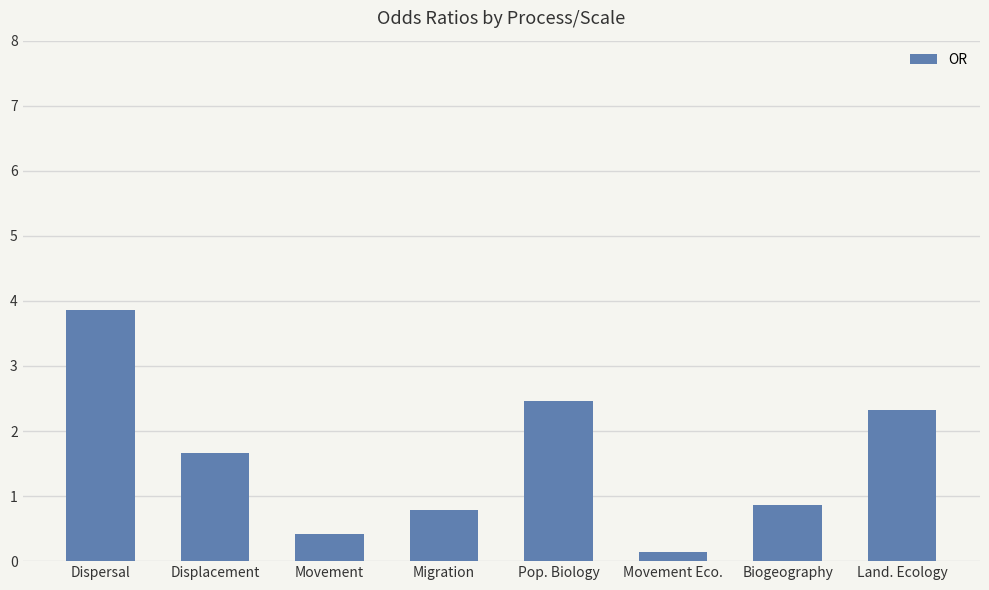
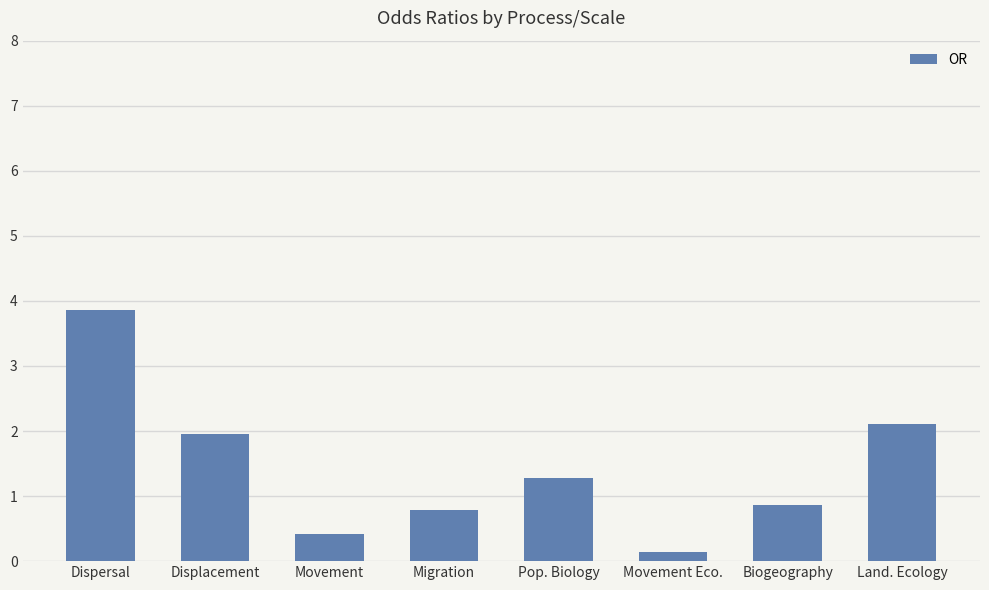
Displacement: 1.7 -> 2.0
Pop. Biology: 2.5 -> 1.3
Land. Ecology: 2.3 -> 2.1
